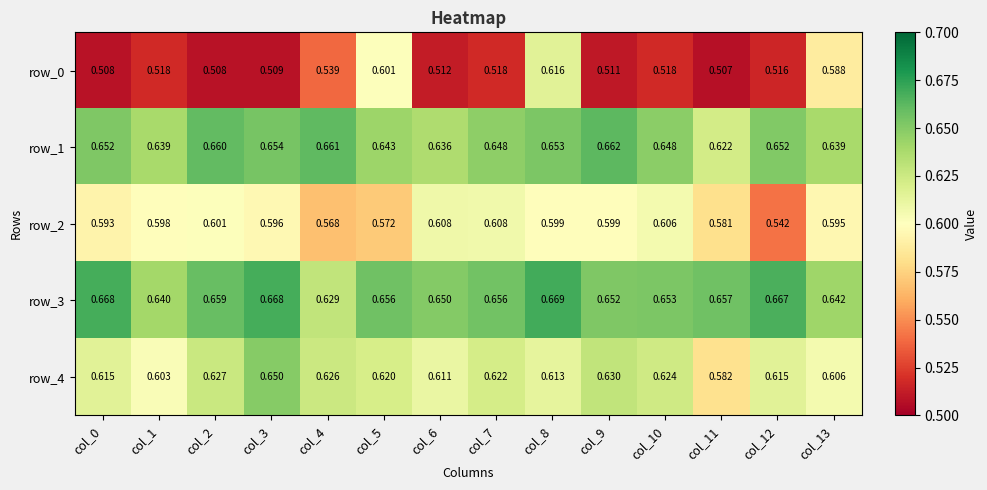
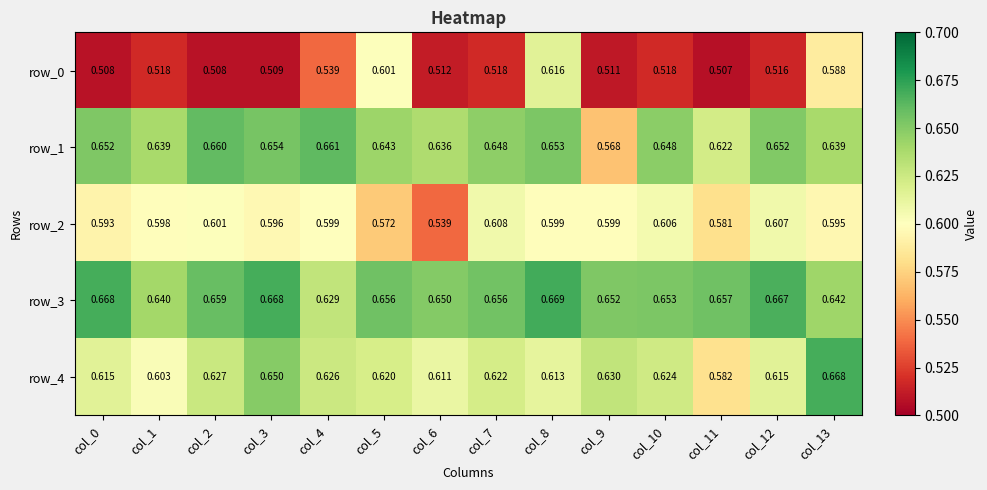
row_1, col_9: 0.662 -> 0.568
row_2, col_4: 0.568 -> 0.599
row_2, col_6: 0.608 -> 0.539
row_2, col_12: 0.542 -> 0.607
row_4, col_13: 0.606 -> 0.668
